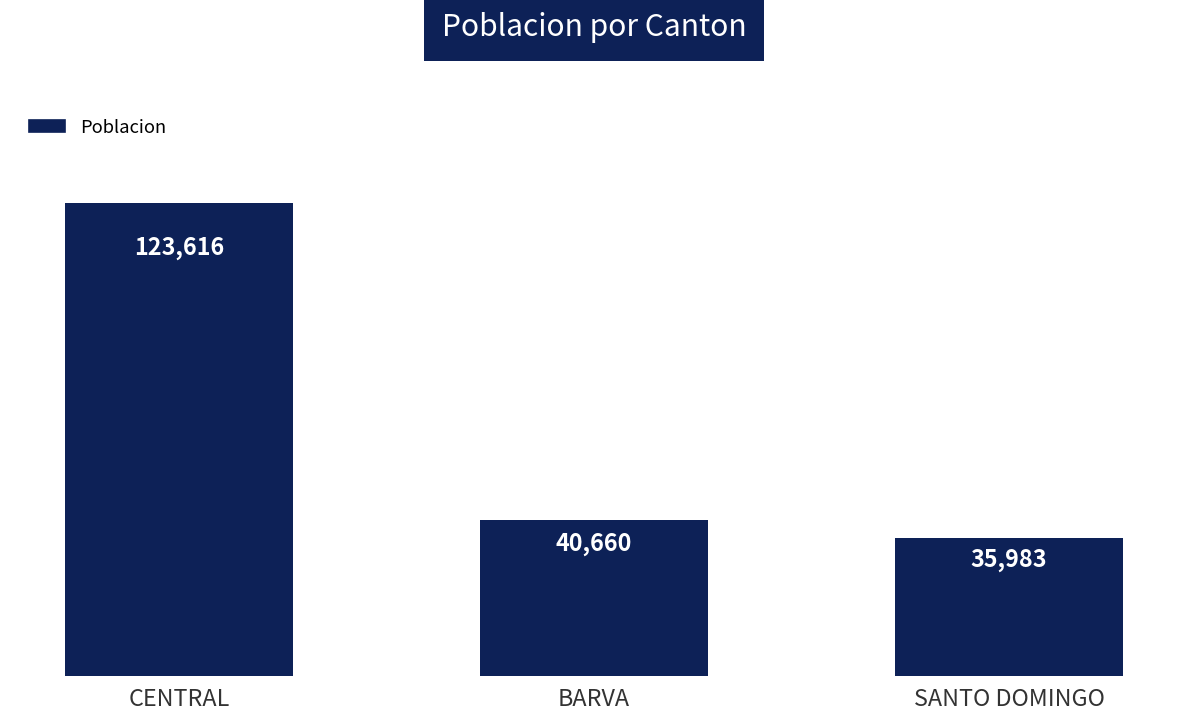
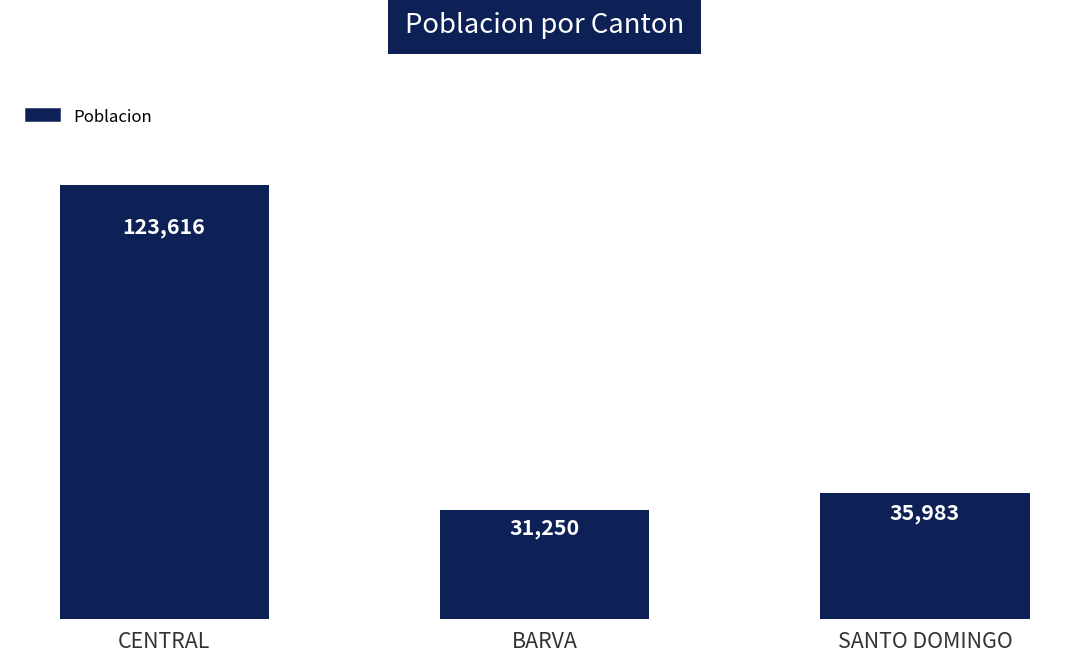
BARVA: 40,660 -> 31,250
